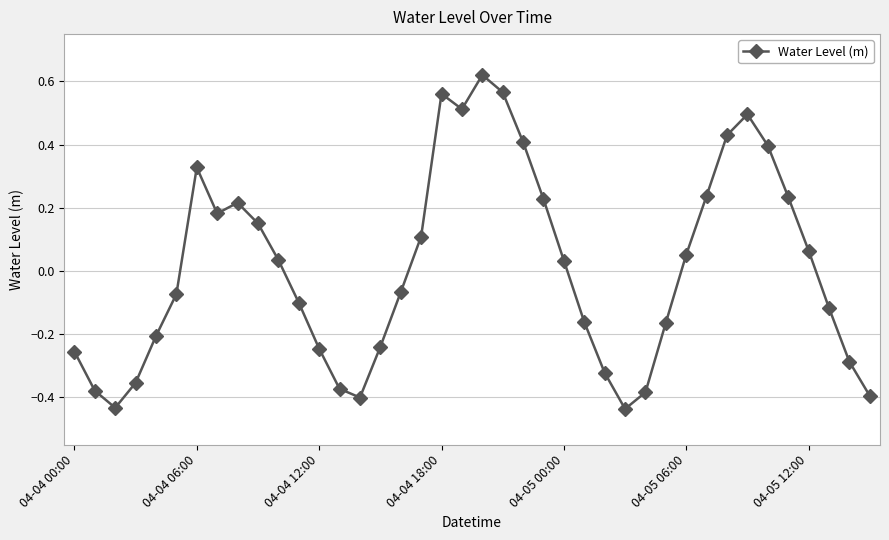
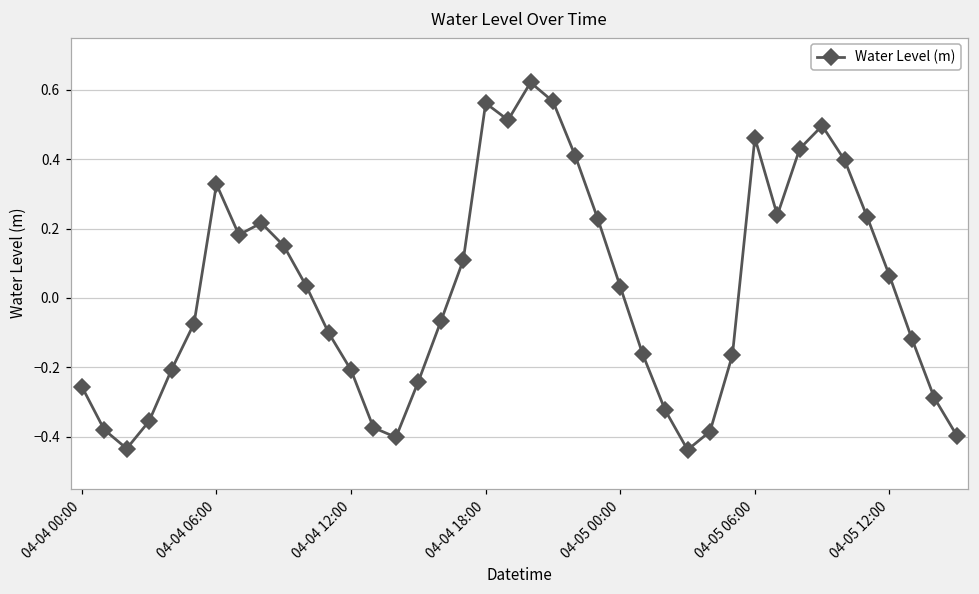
04-04 12:00: -0.25 -> -0.21
04-05 06:00: 0.05 -> 0.46
